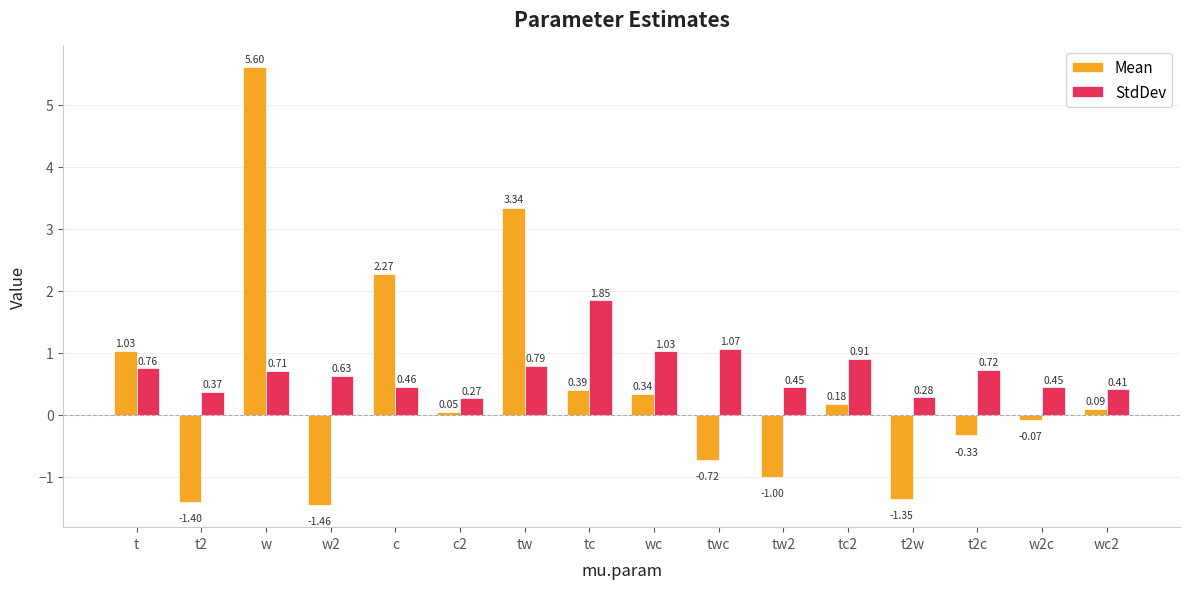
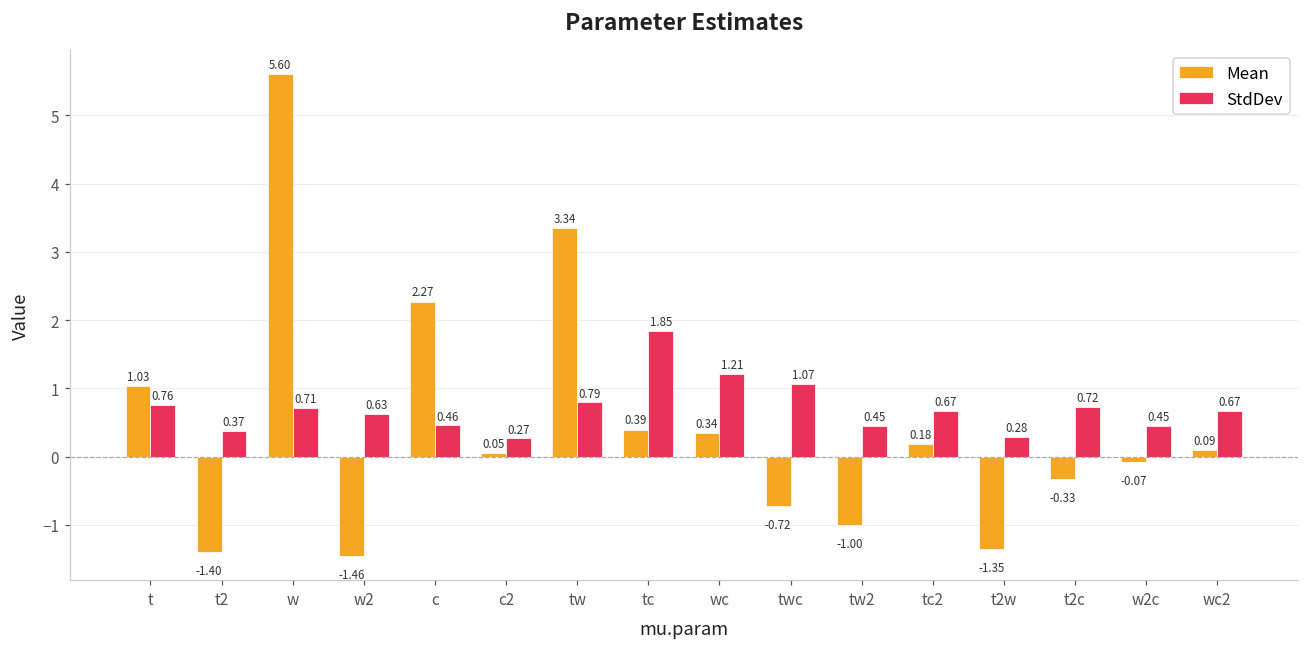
StdDev, wc: 1.03 -> 1.21
StdDev, tc2: 0.91 -> 0.67
StdDev, wc2: 0.41 -> 0.67
